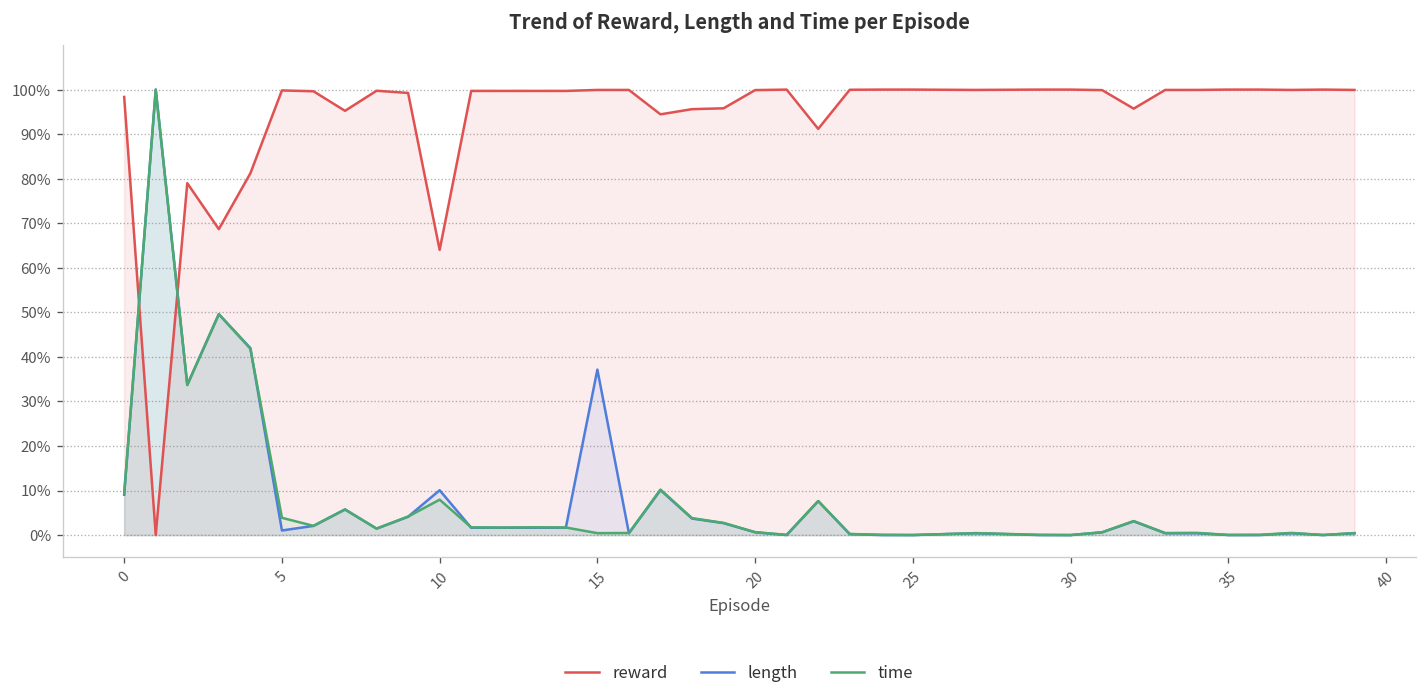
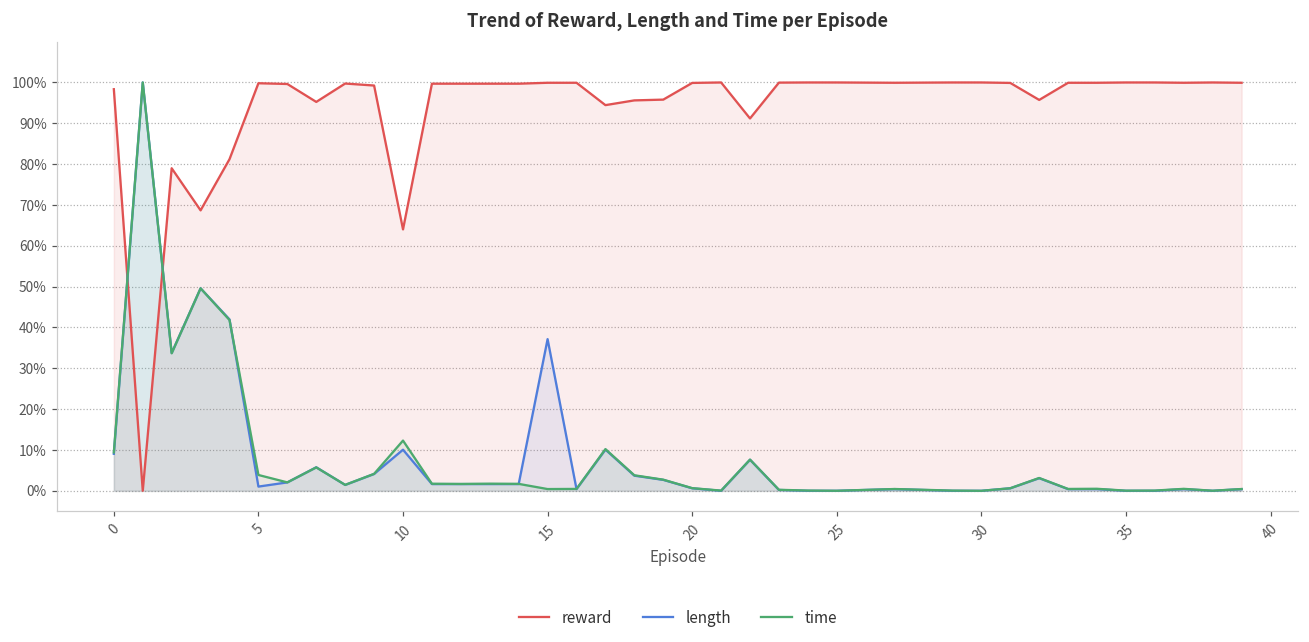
time, 10: 8% -> 12%
